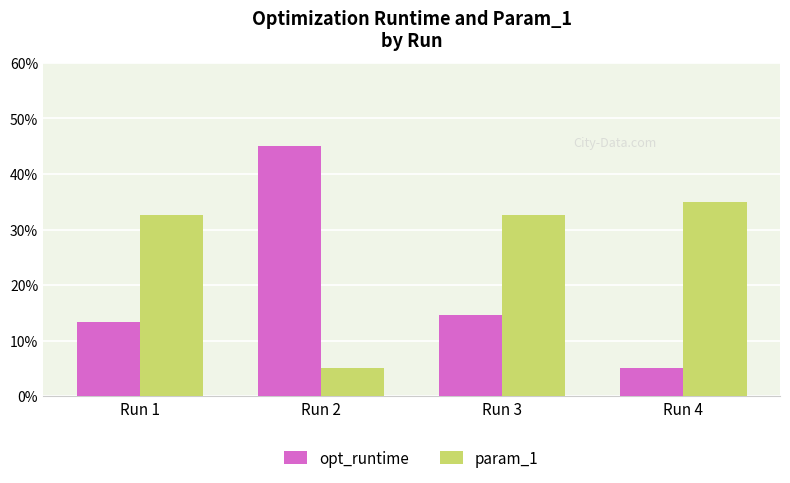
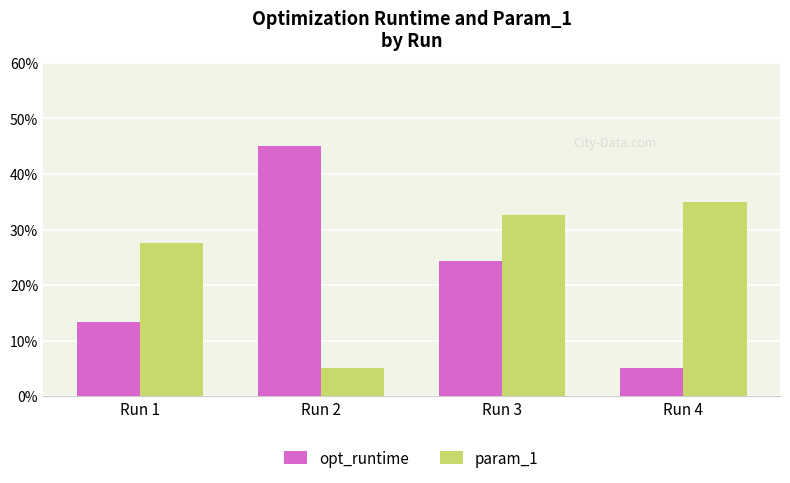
param_1, Run 1: 33% -> 28%
opt_runtime, Run 3: 15% -> 24%
